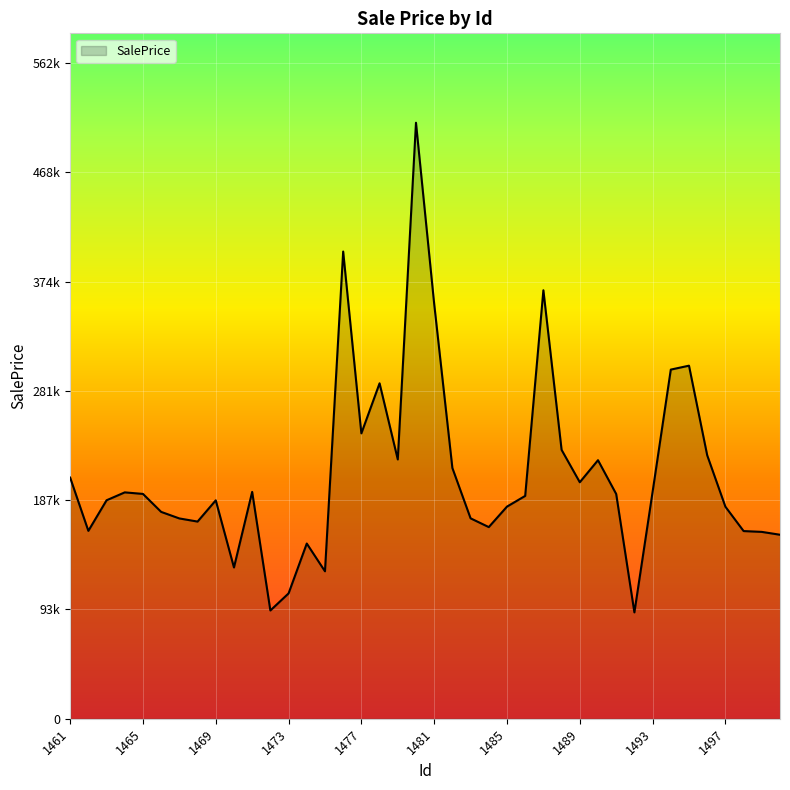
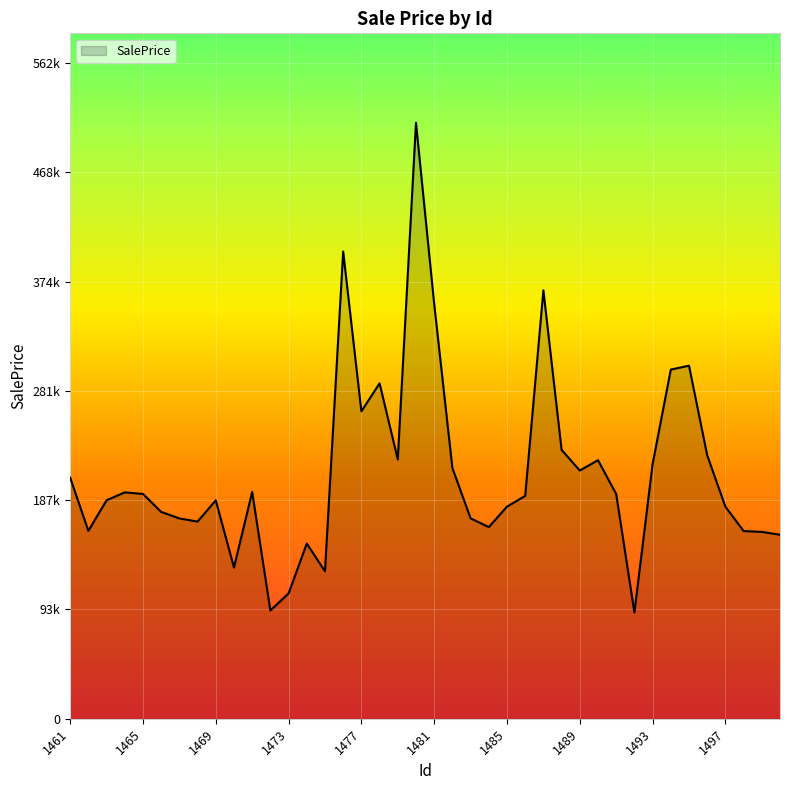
1477: 245000 -> 264000
1489: 203000 -> 213000
1493: 195000 -> 218000
